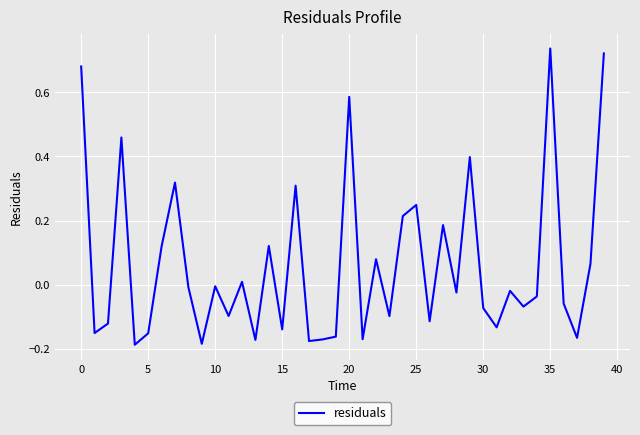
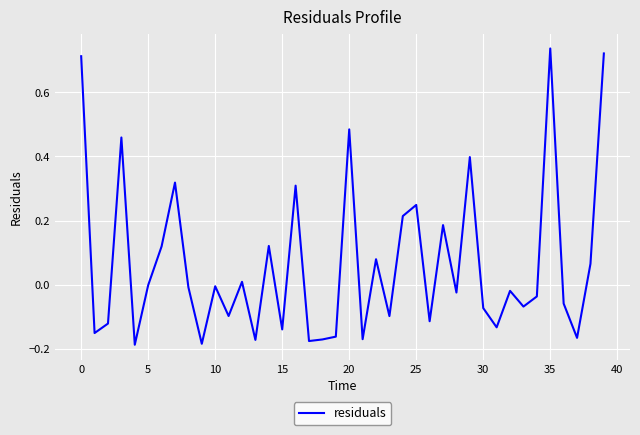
0: 0.68 -> 0.71
5: -0.15 -> 0.00
20: 0.59 -> 0.48
